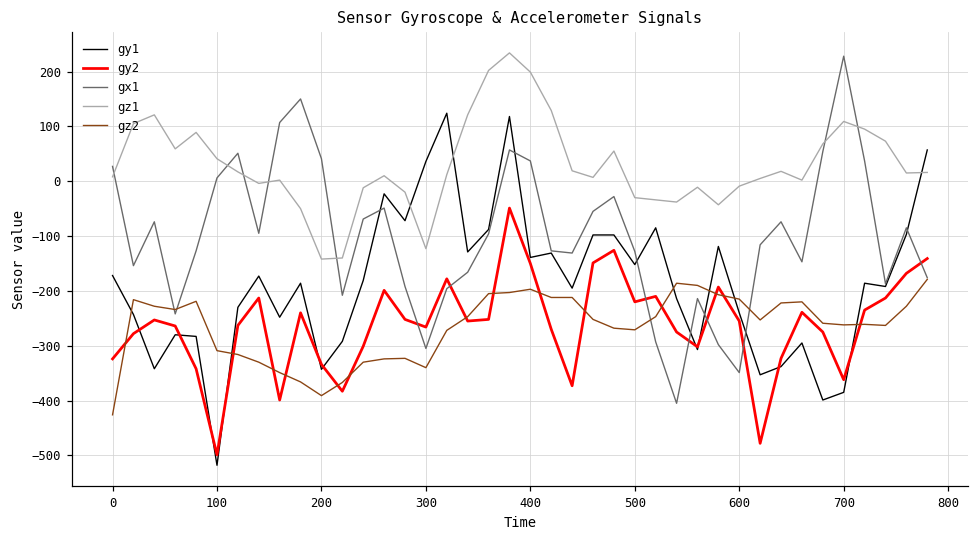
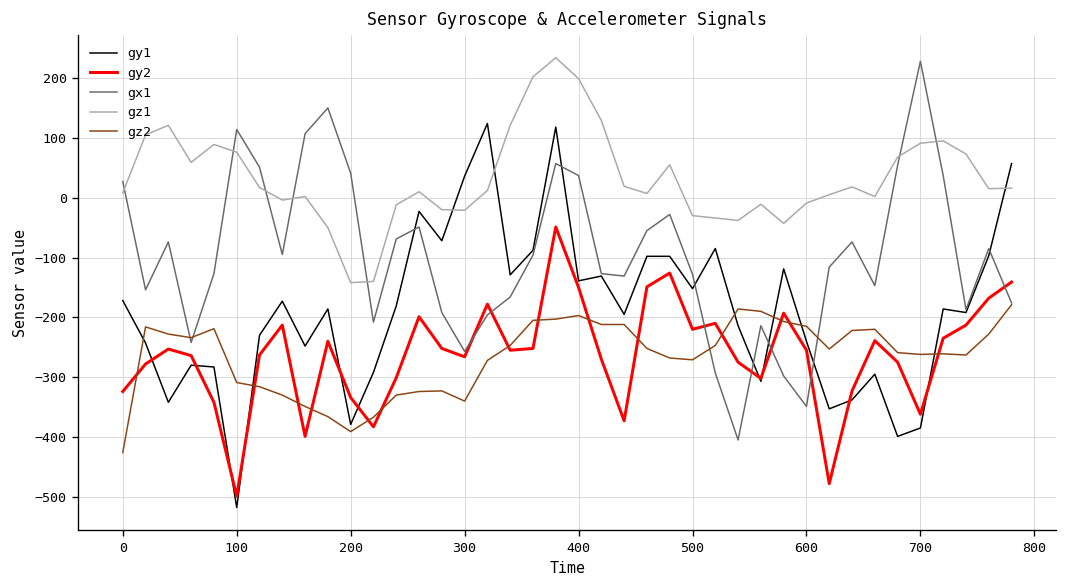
gx1, 100: 10 -> 110
gz1, 100: 40 -> 80
gy1, 200: -340 -> -380
gx1, 300: -310 -> -260
gz1, 300: -120 -> -20
gz1, 700: 110 -> 90
